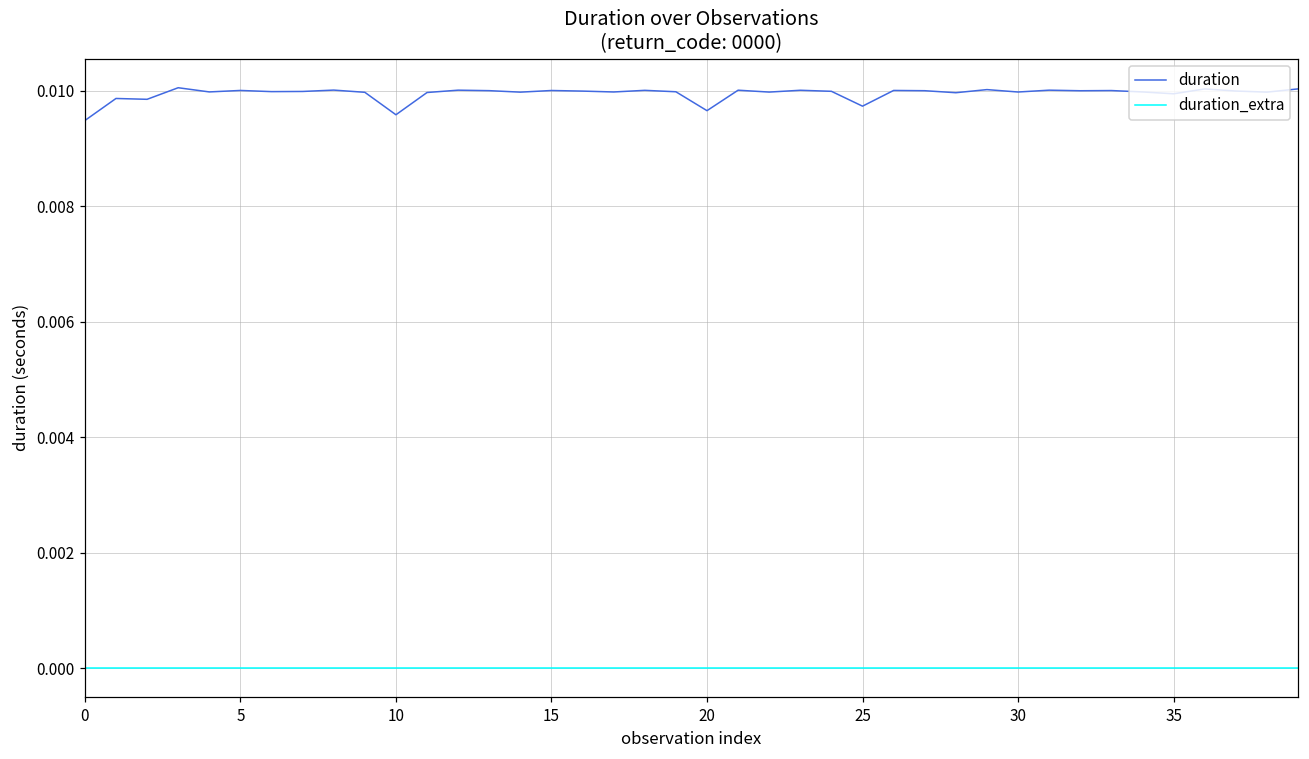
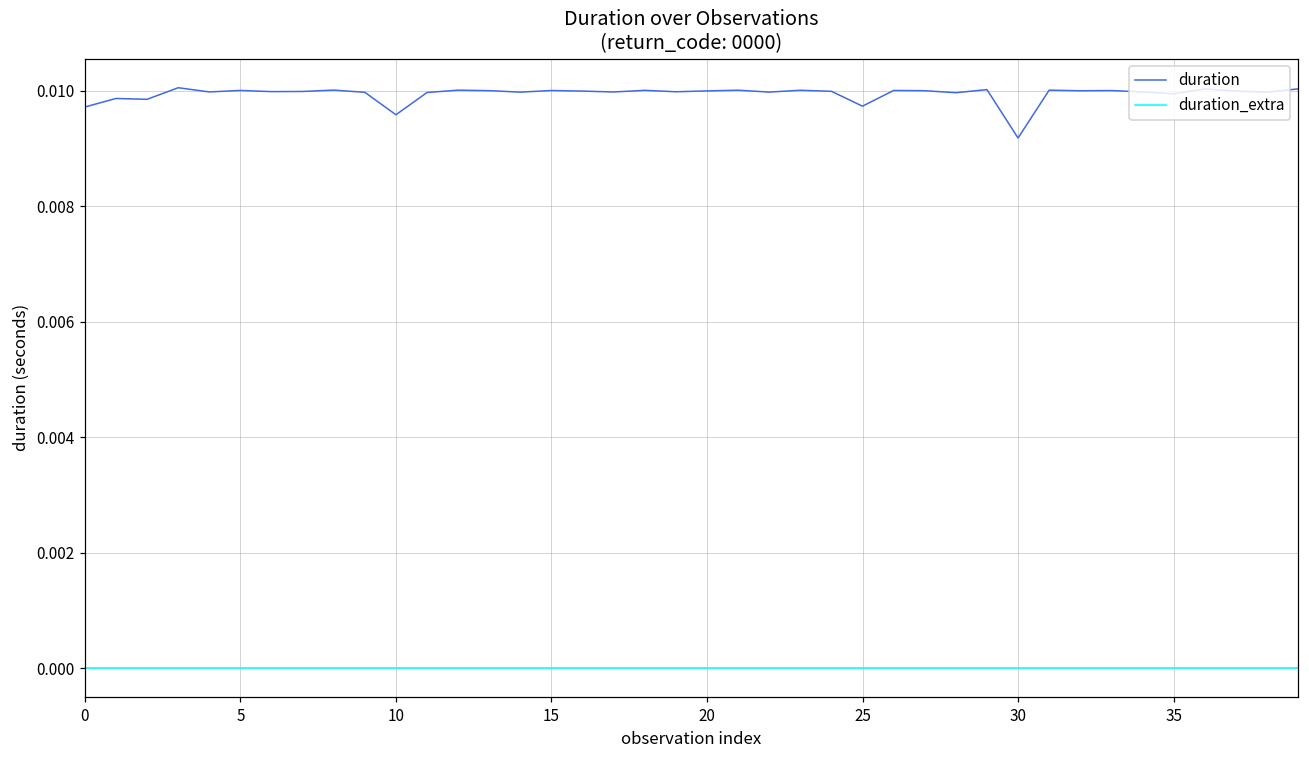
duration, 0: 0.0095 -> 0.0097
duration, 20: 0.0097 -> 0.0100
duration, 30: 0.0100 -> 0.0092
